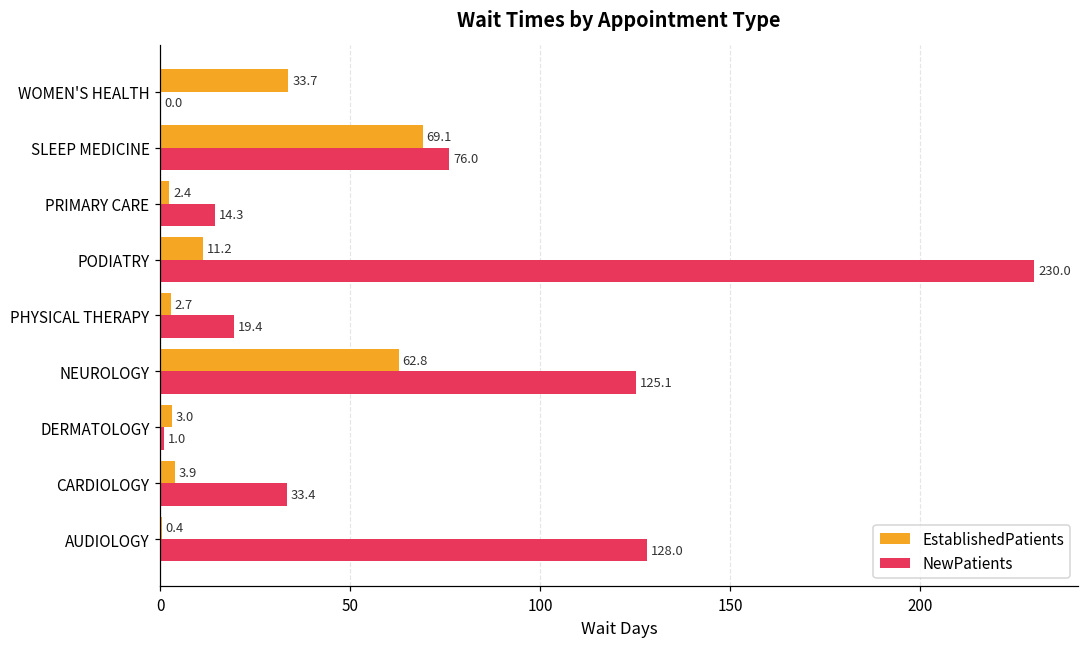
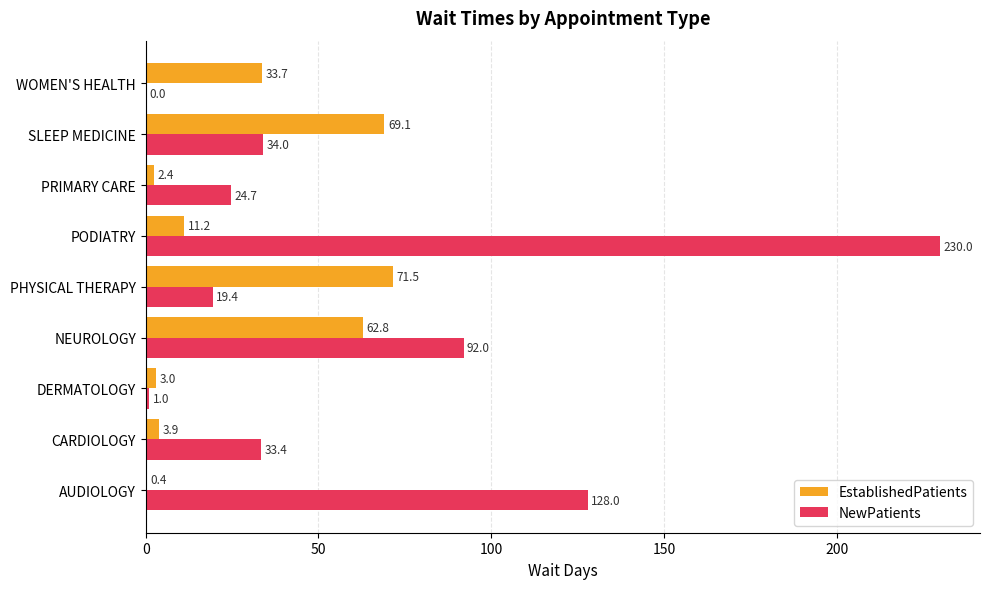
NewPatients, SLEEP MEDICINE: 76.0 -> 34.0
NewPatients, PRIMARY CARE: 14.3 -> 24.7
EstablishedPatients, PHYSICAL THERAPY: 2.7 -> 71.5
NewPatients, NEUROLOGY: 125.1 -> 92.0
